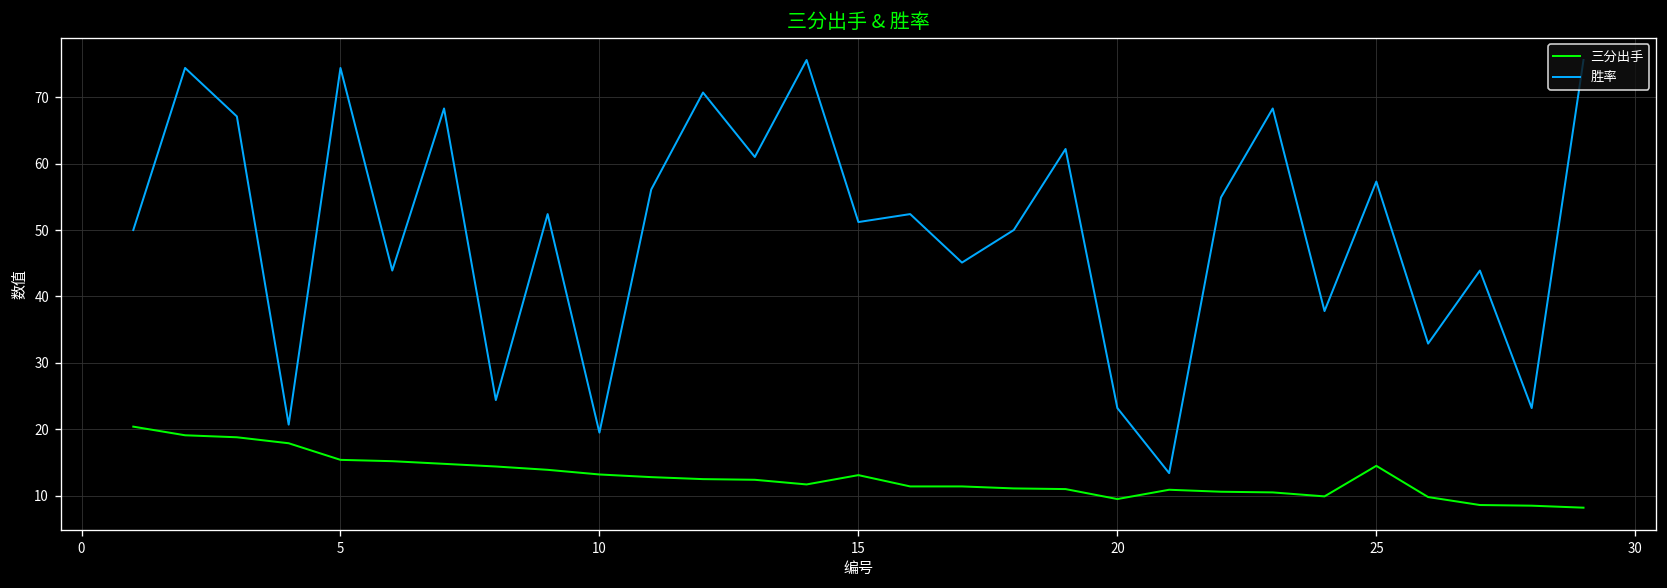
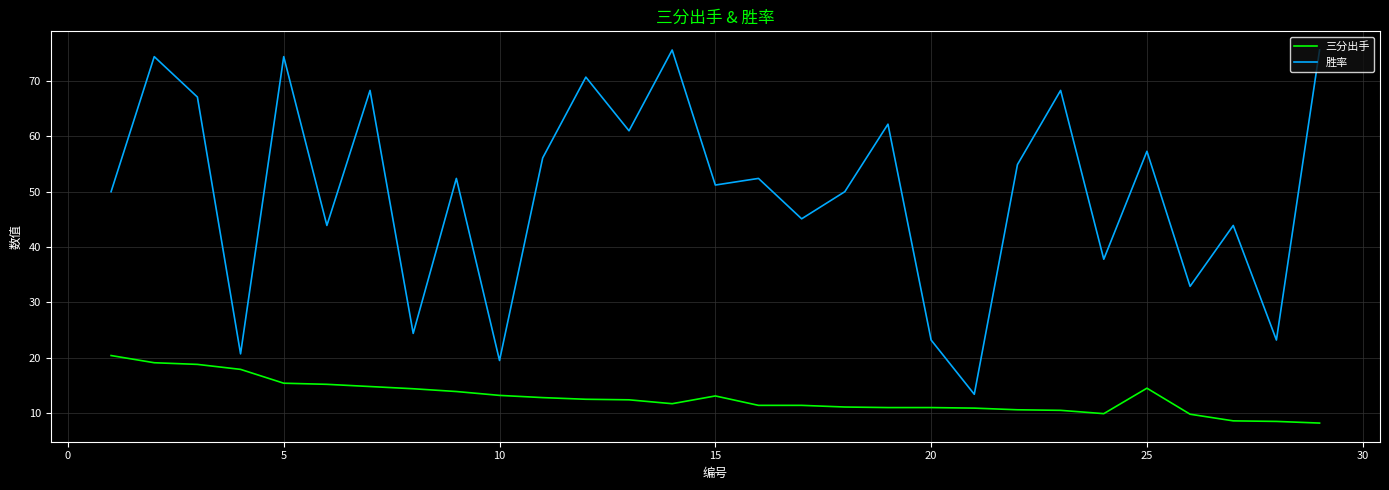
三分出手, 20: 10 -> 11
